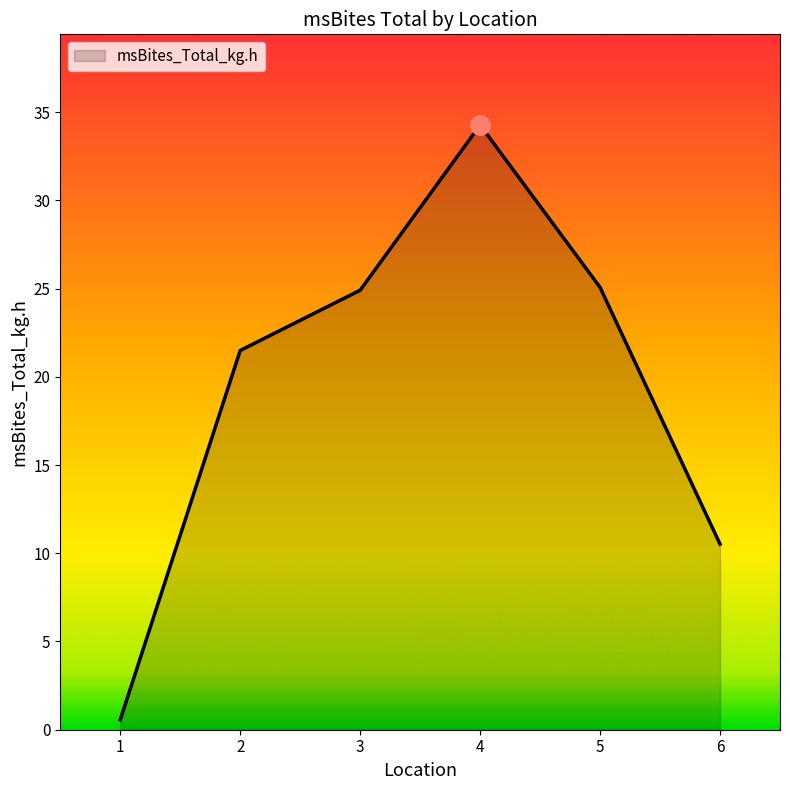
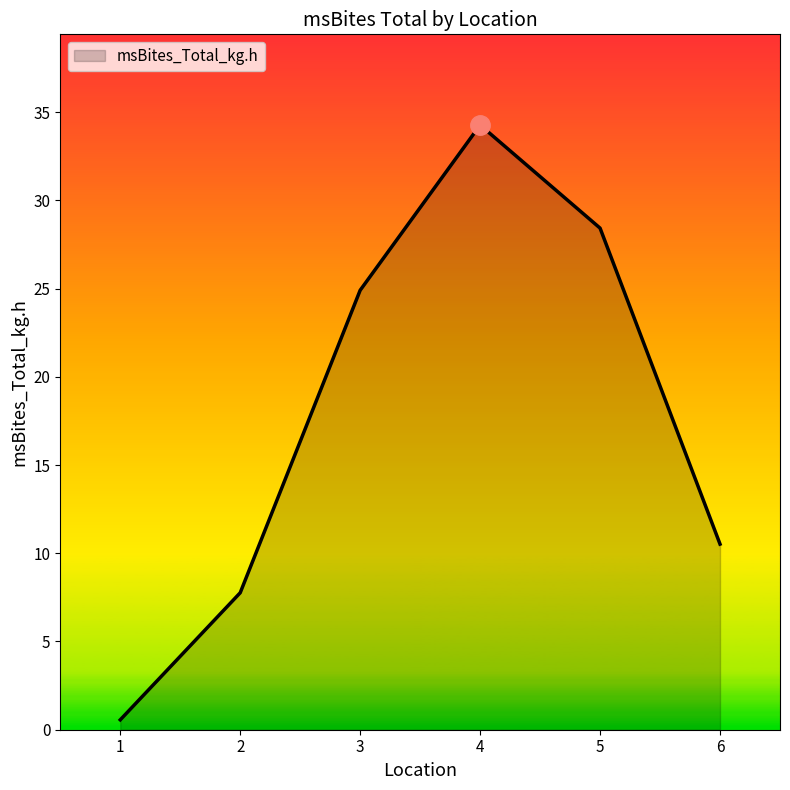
msBites_Total_kg.h, 2: 21.5 -> 7.8
msBites_Total_kg.h, 5: 25.1 -> 28.4
